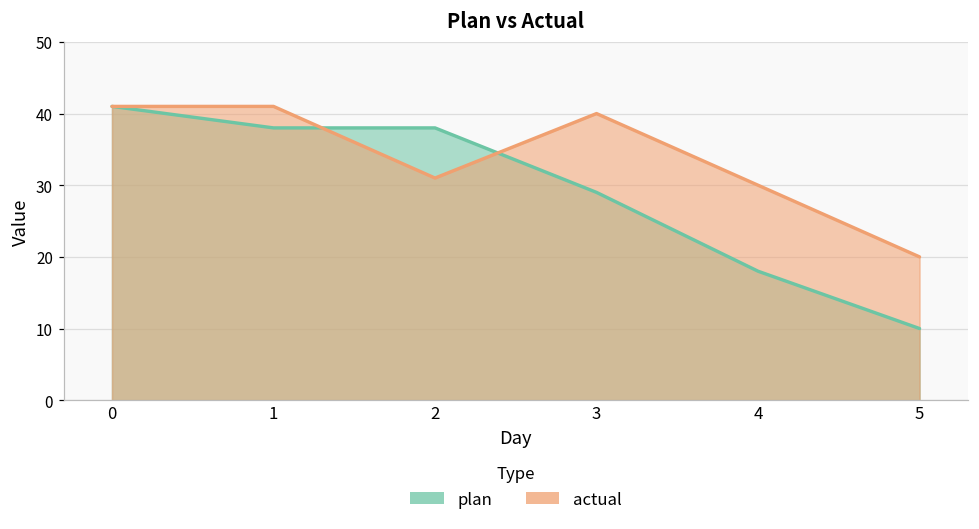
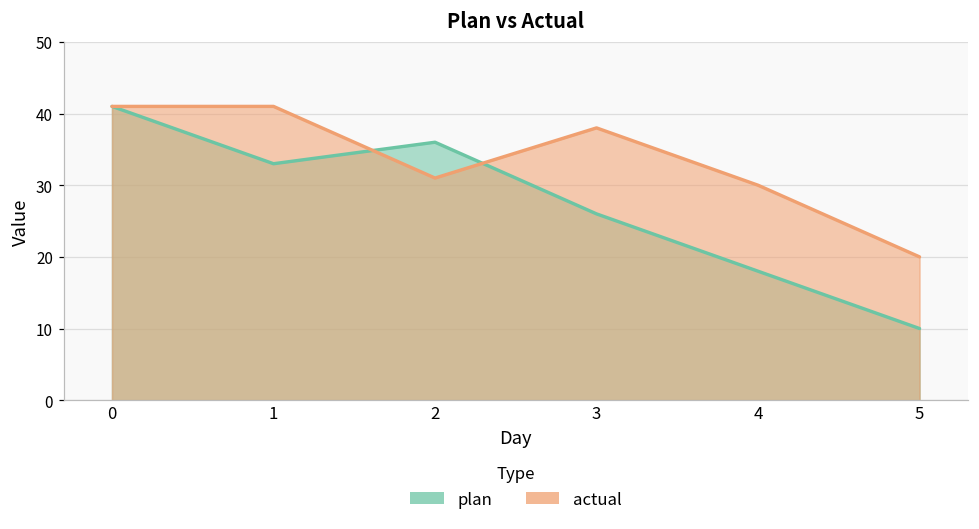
plan, 1: 38 -> 33
plan, 2: 38 -> 36
plan, 3: 29 -> 26
actual, 3: 40 -> 38
